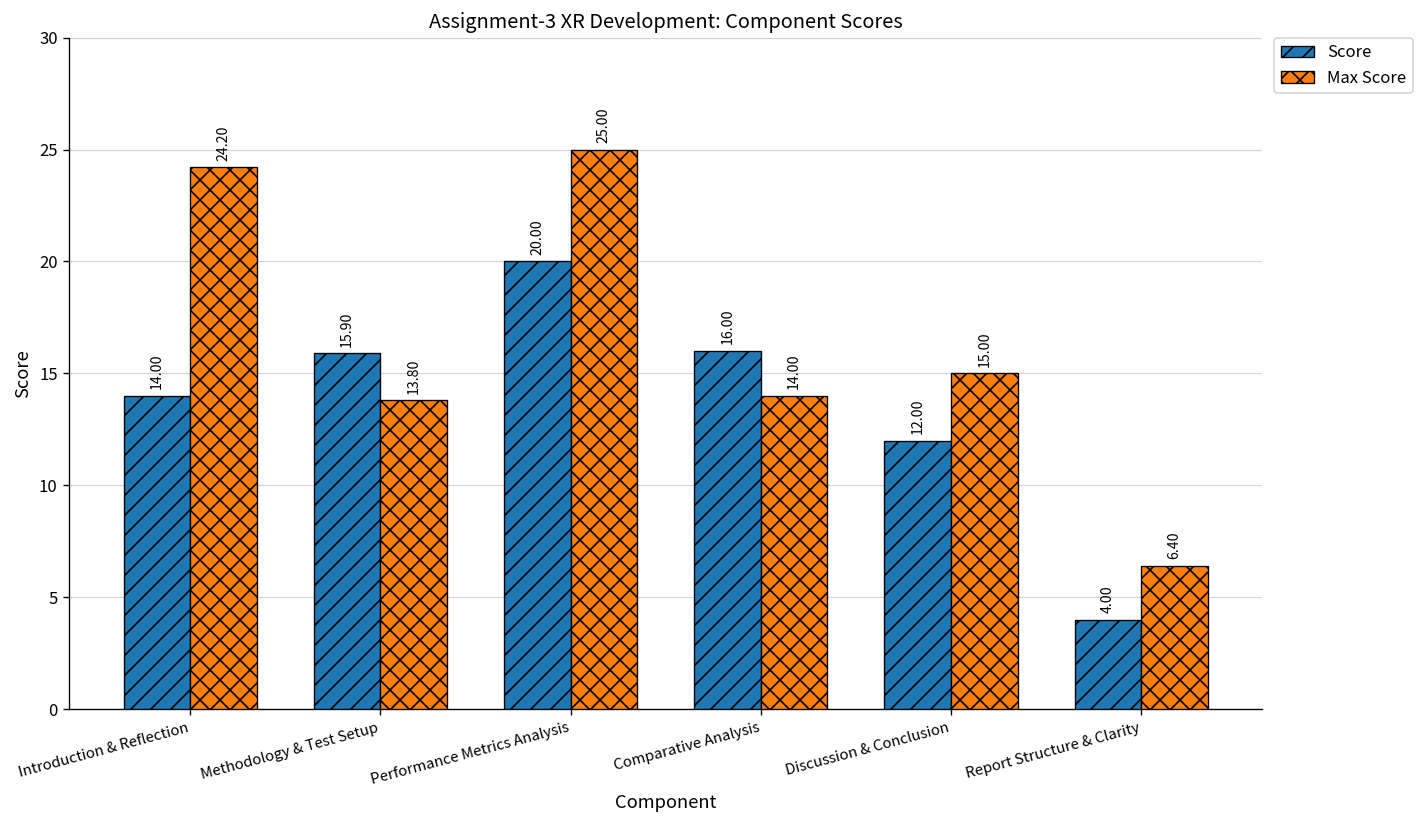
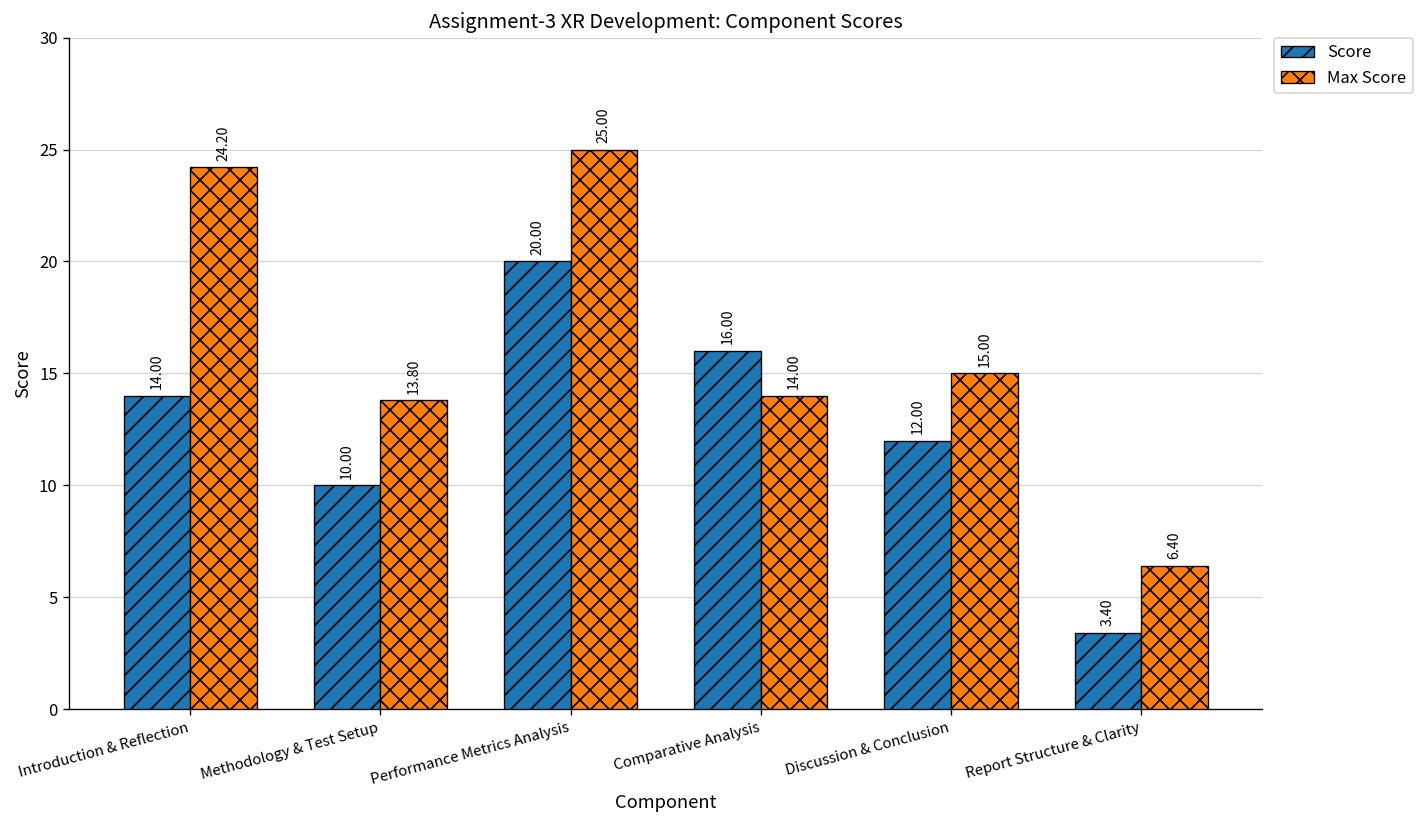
Score, Methodology & Test Setup: 15.90 -> 10.00
Score, Report Structure & Clarity: 4.00 -> 3.40
